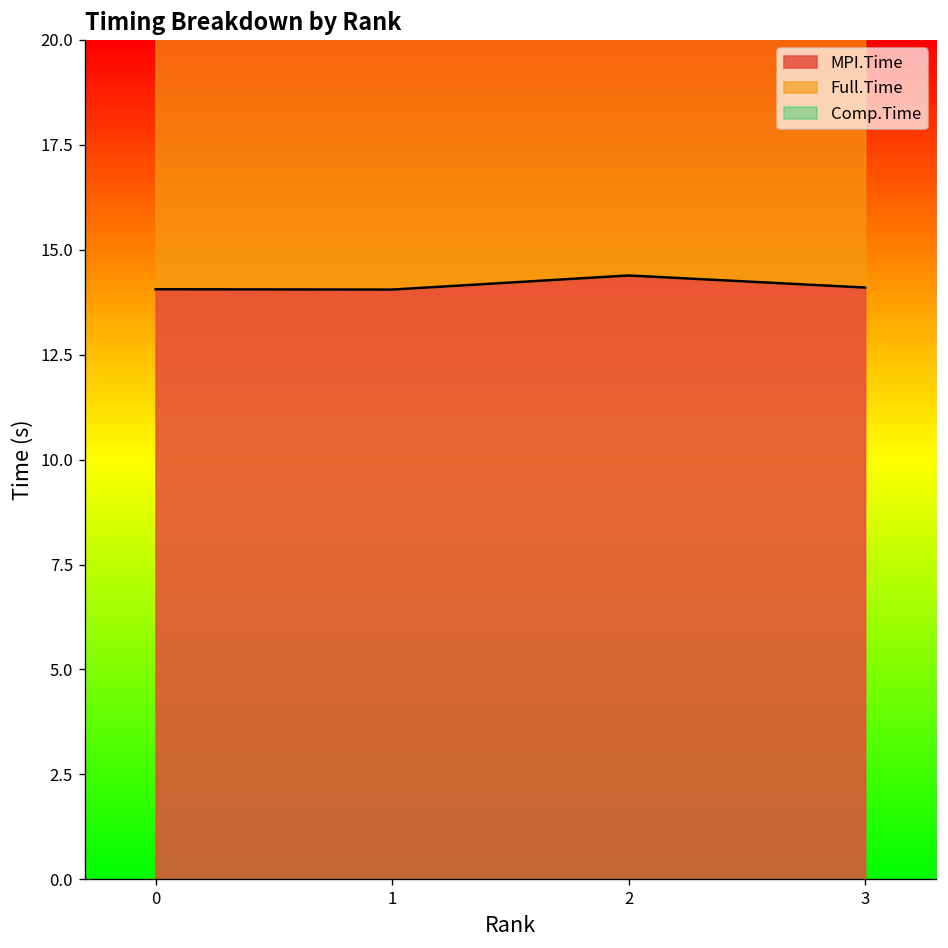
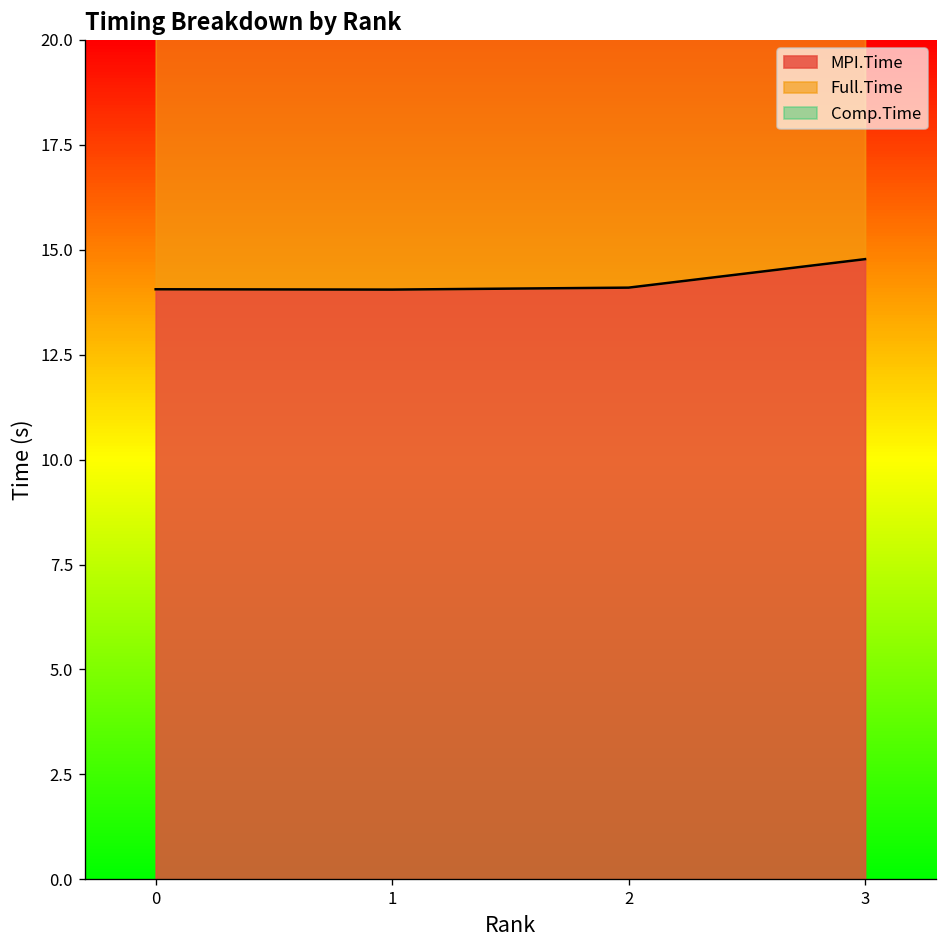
MPI.Time, 2: 14.4 -> 14.1
MPI.Time, 3: 14.1 -> 14.8
